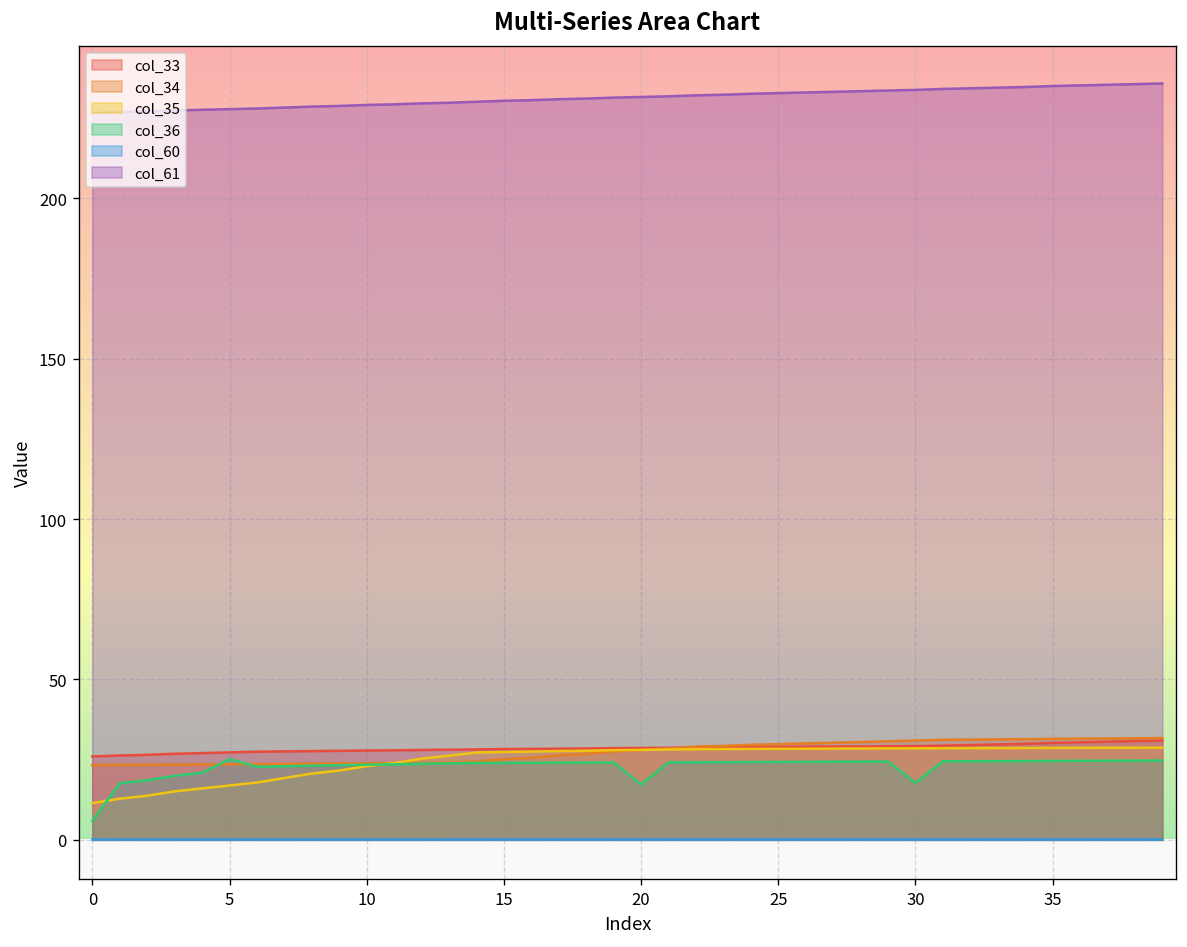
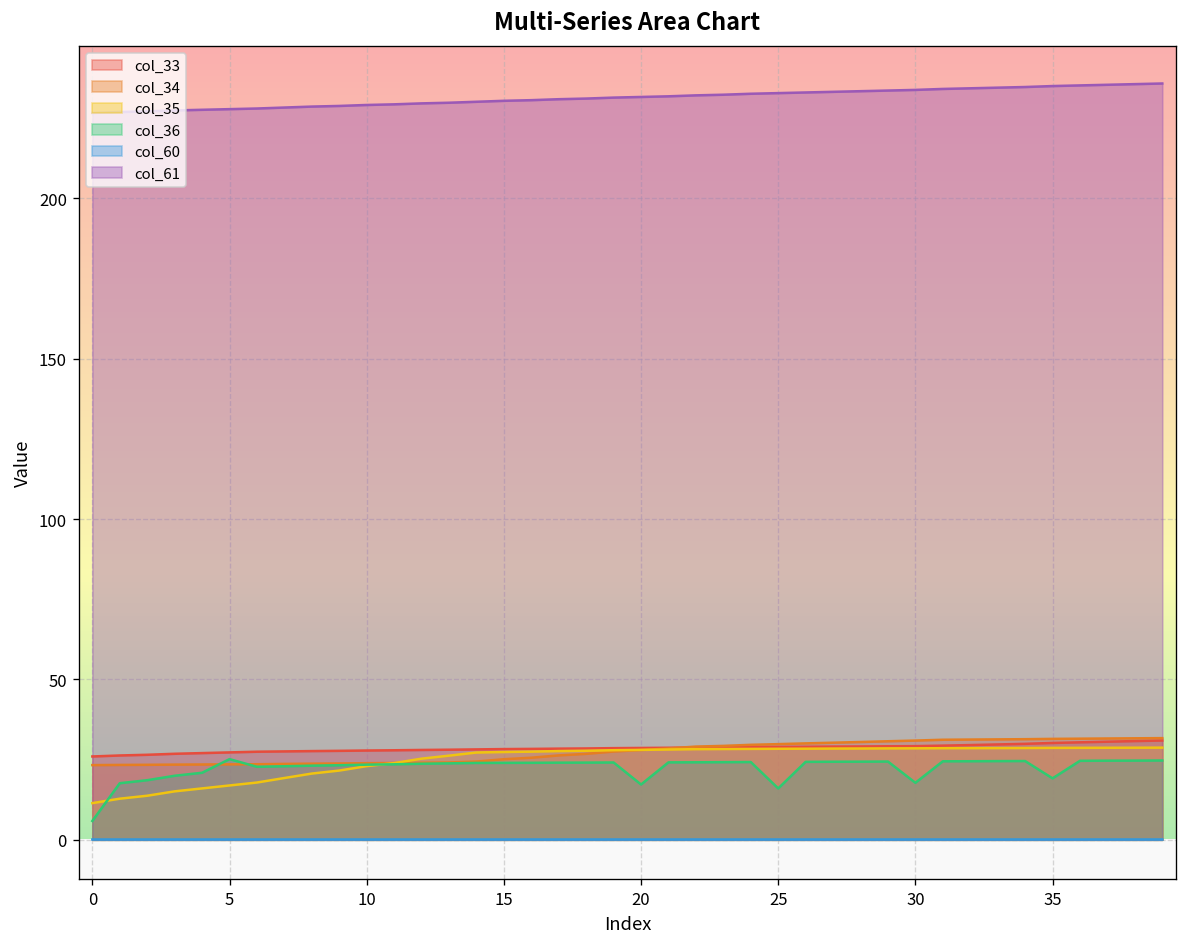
col_36, 25: 24 -> 16
col_36, 35: 25 -> 19
